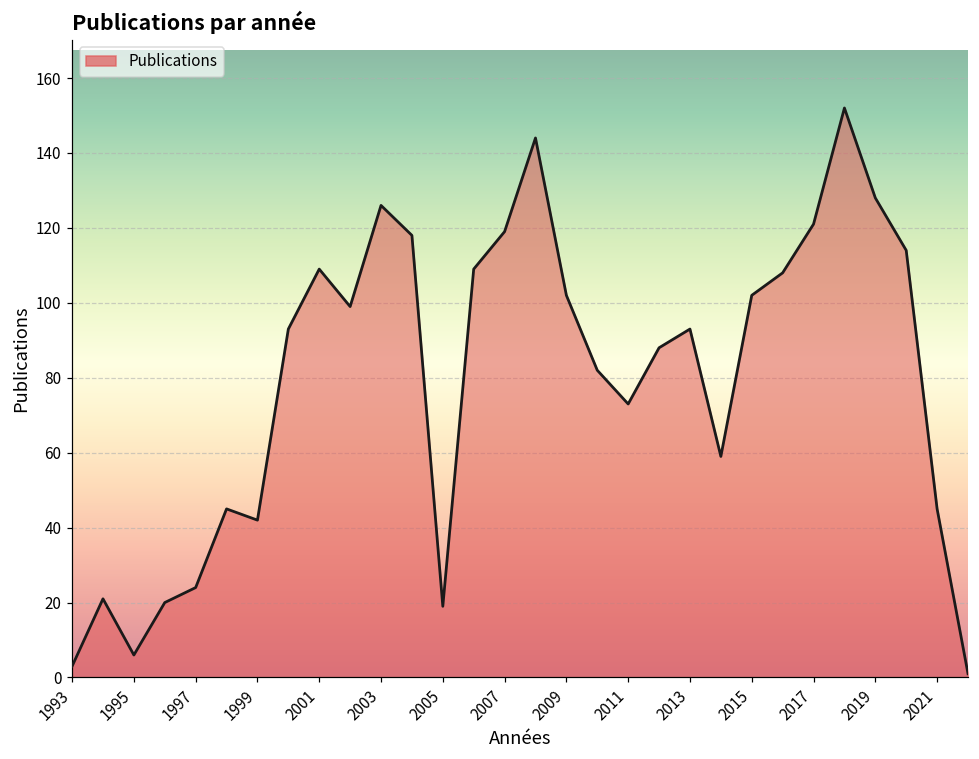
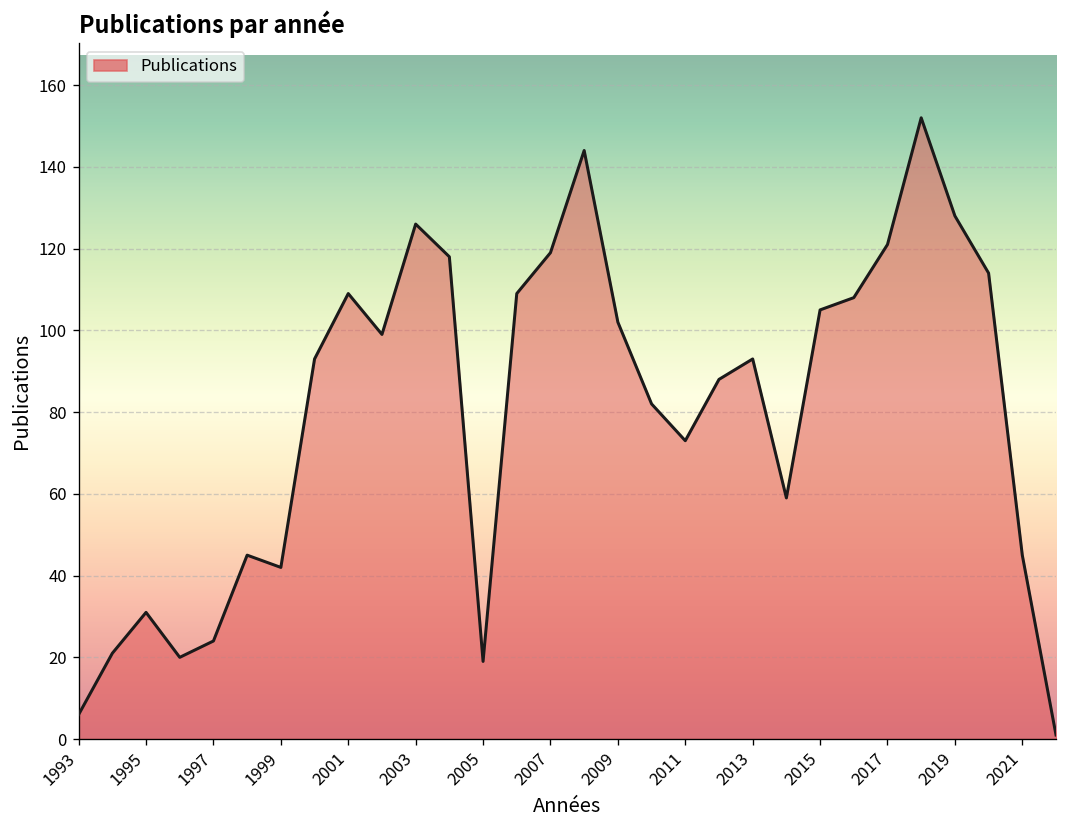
1993: 3 -> 6
1995: 6 -> 31
2015: 102 -> 105
